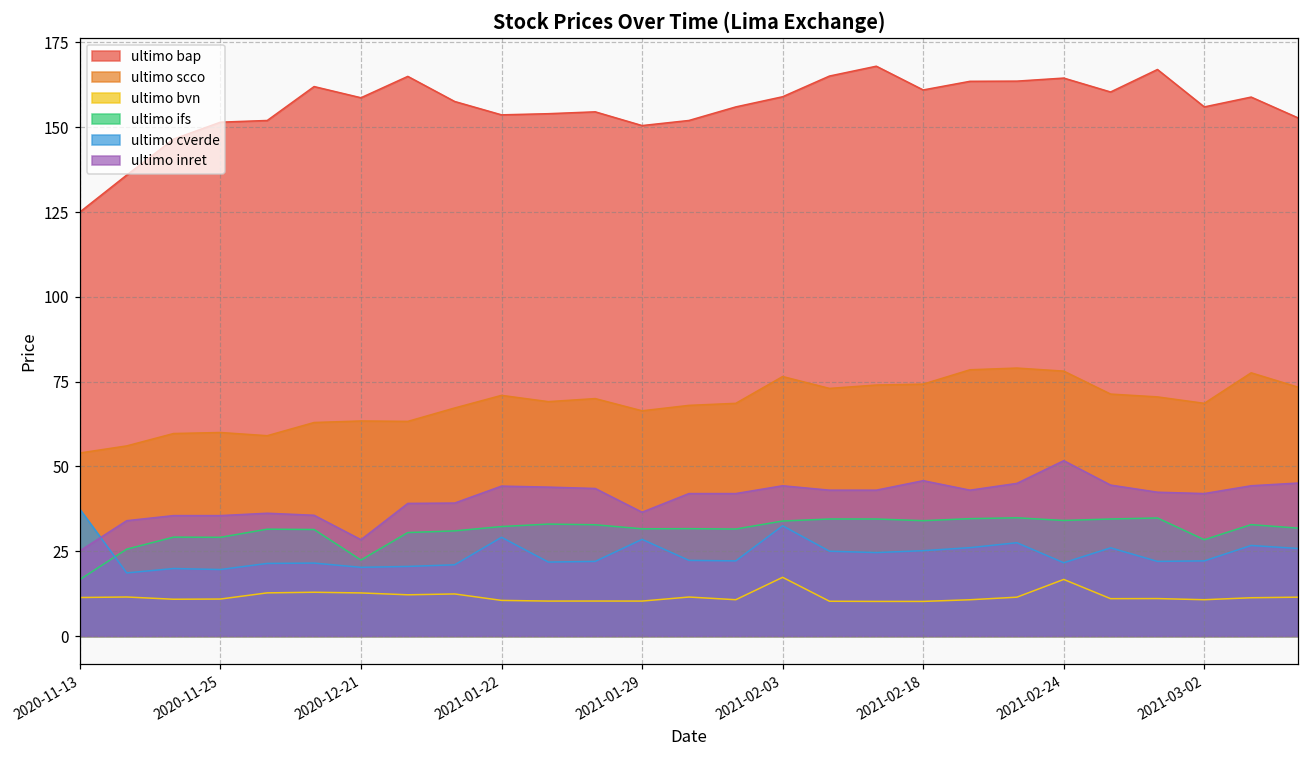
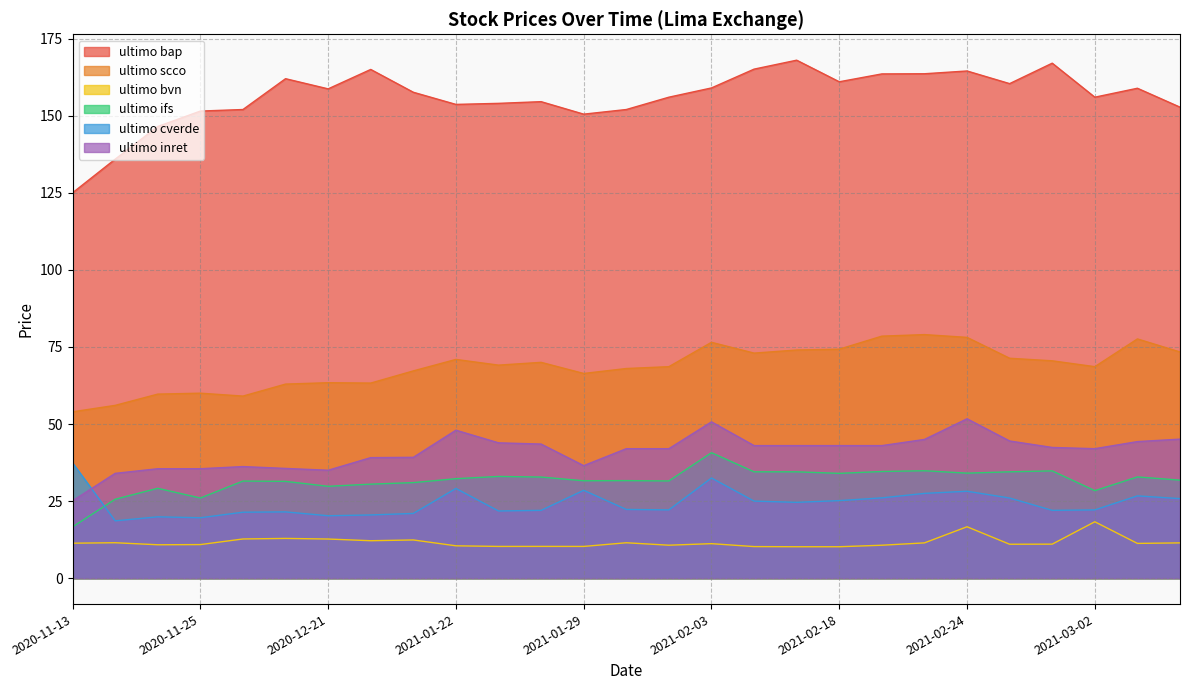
ultimo ifs, 2020-11-25: 29 -> 26
ultimo ifs, 2020-12-21: 22 -> 30
ultimo inret, 2020-12-21: 28 -> 35
ultimo inret, 2021-01-22: 44 -> 48
ultimo bvn, 2021-02-03: 17 -> 11
ultimo ifs, 2021-02-03: 34 -> 41
ultimo inret, 2021-02-03: 44 -> 51
ultimo inret, 2021-02-18: 46 -> 43
ultimo cverde, 2021-02-24: 22 -> 28
ultimo bvn, 2021-03-02: 11 -> 18
